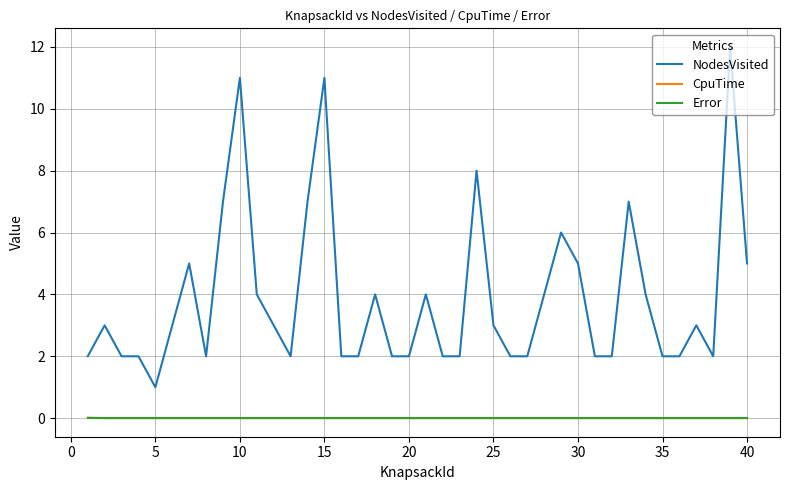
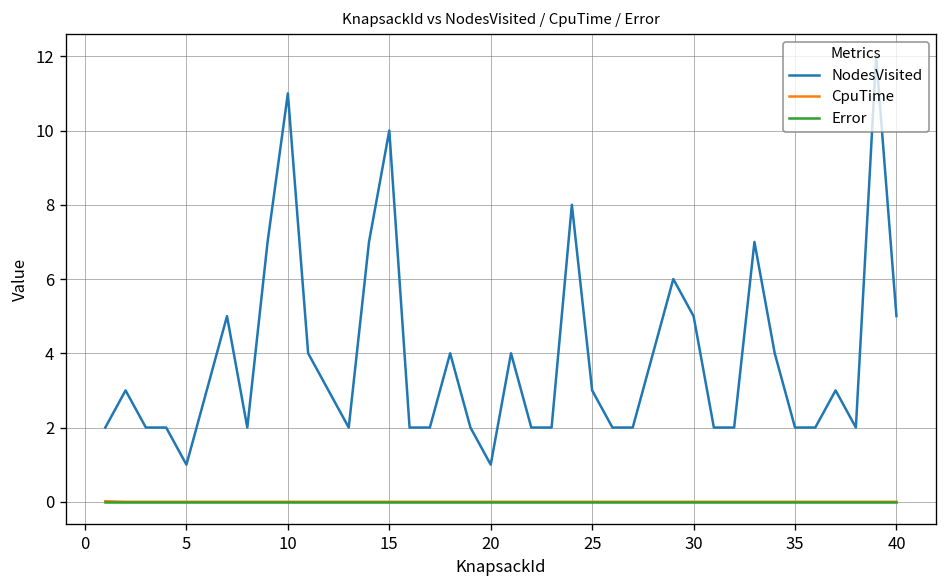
NodesVisited, 15: 11 -> 10
NodesVisited, 20: 2 -> 1
